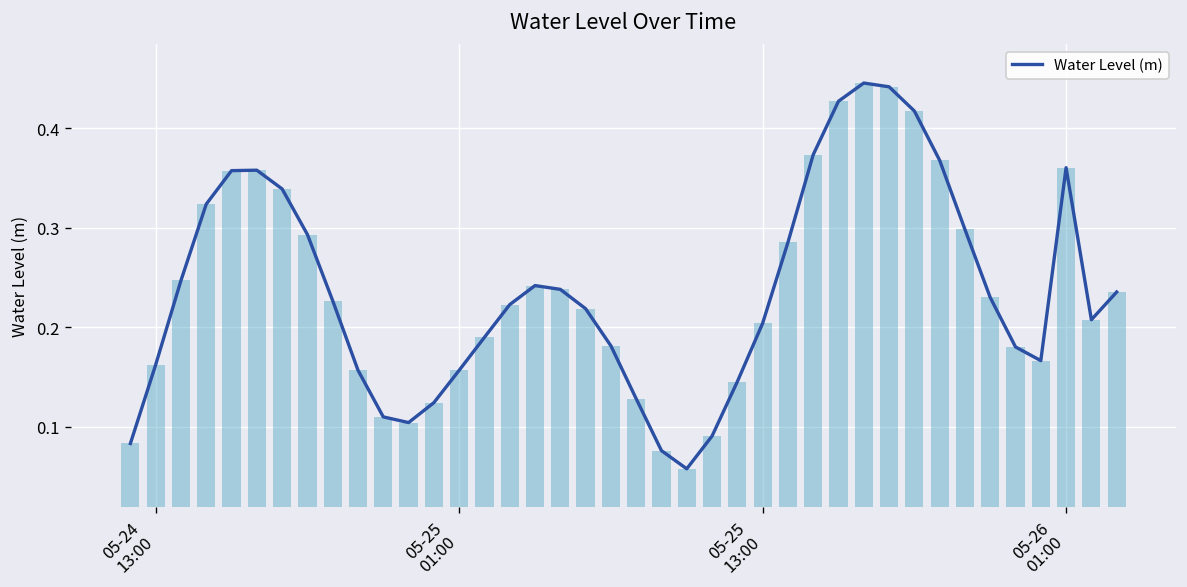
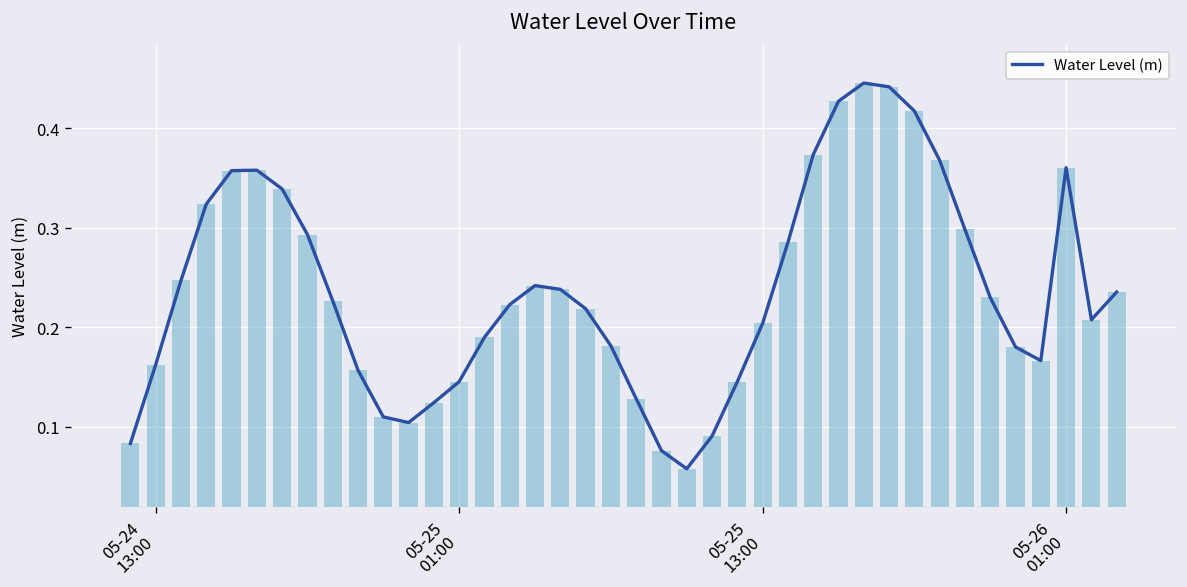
Water Level (m), 05-25 01:00: 0.16 -> 0.15
